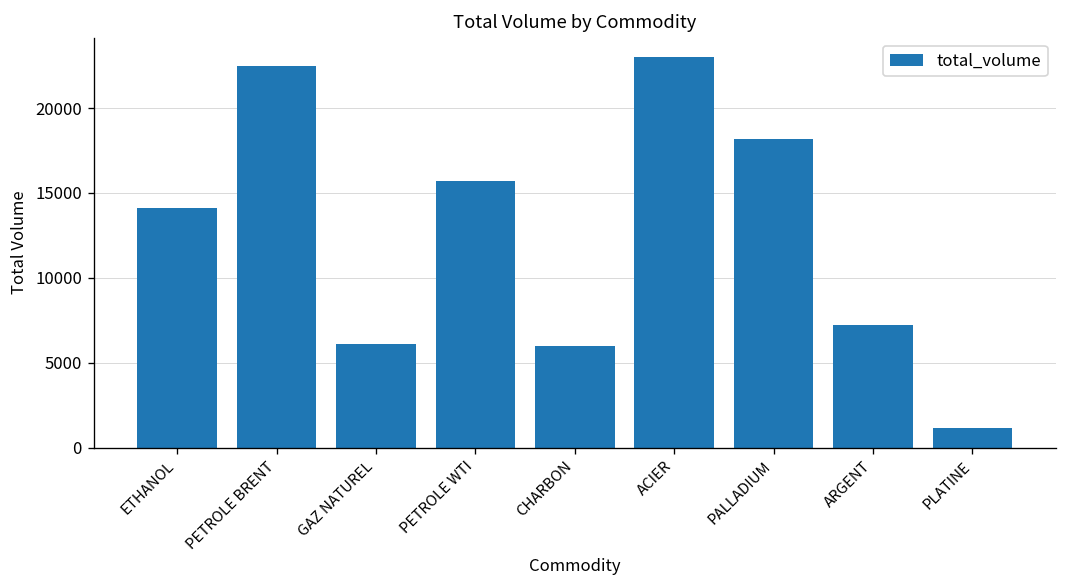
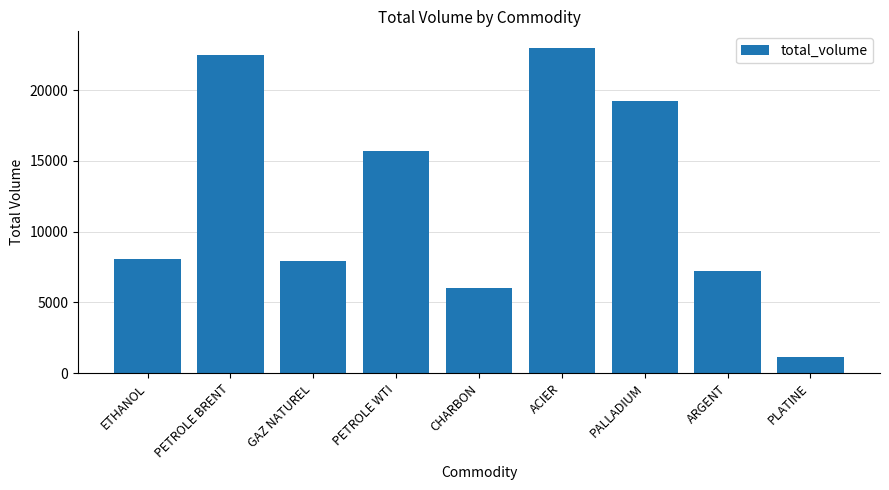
ETHANOL: 14100 -> 8100
GAZ NATUREL: 6100 -> 7900
PALLADIUM: 18200 -> 19200
